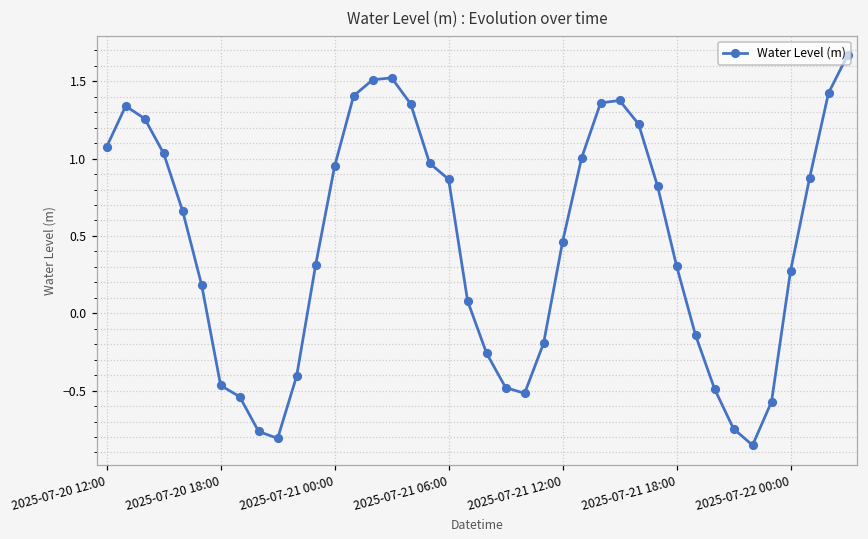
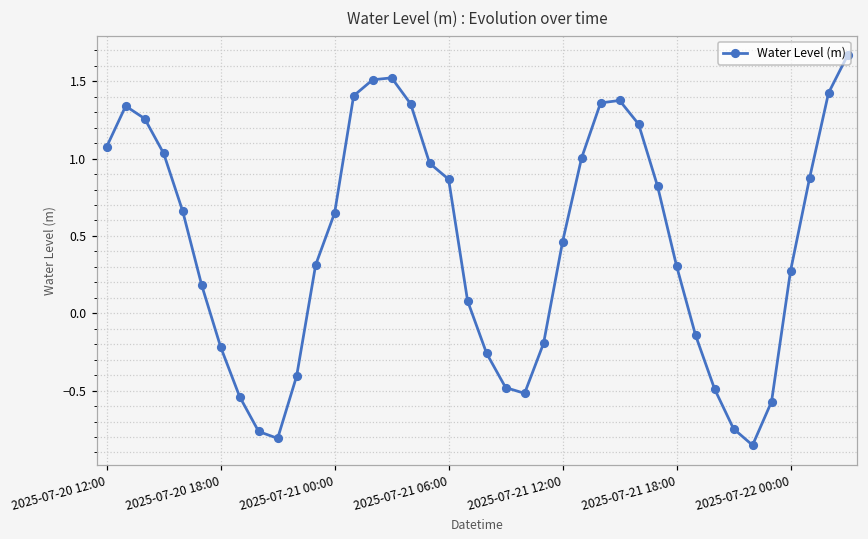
2025-07-20 18:00: -0.47 -> -0.22
2025-07-21 00:00: 0.95 -> 0.65
